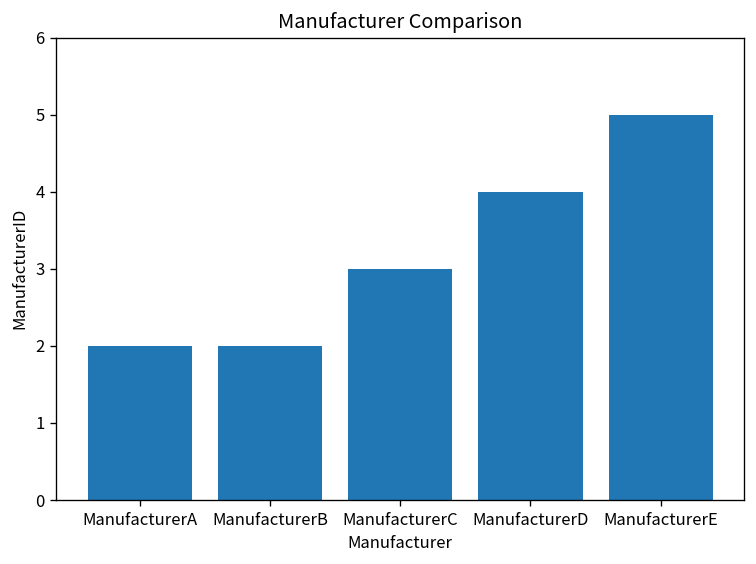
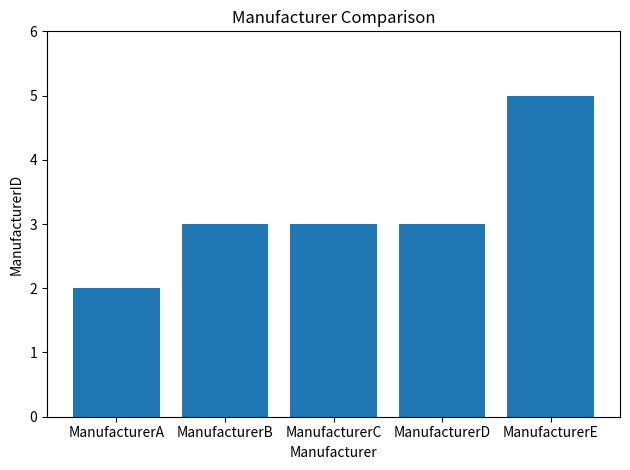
ManufacturerB: 2 -> 3
ManufacturerD: 4 -> 3
